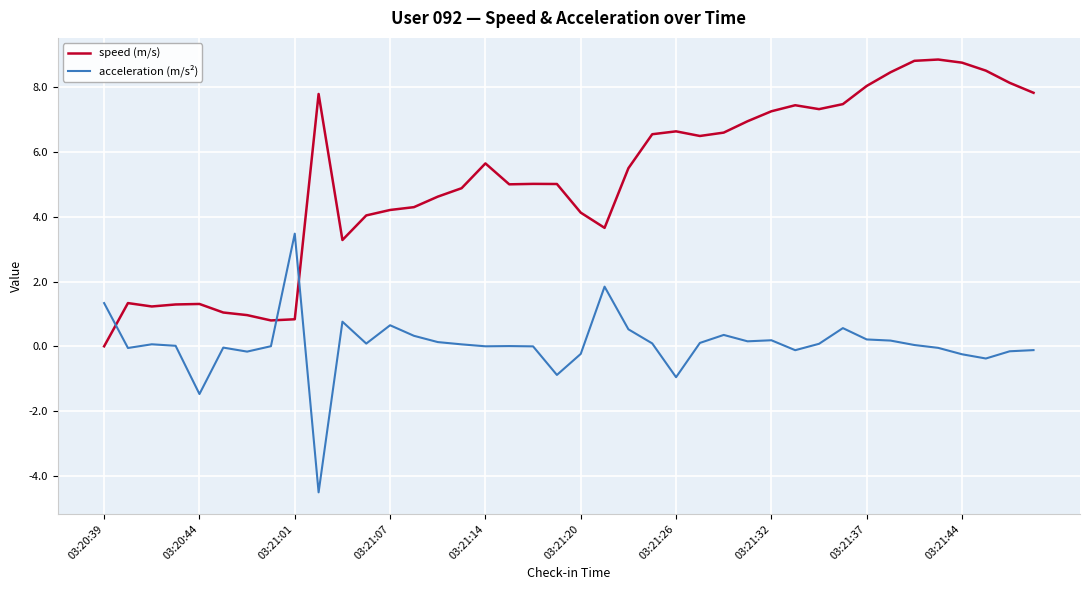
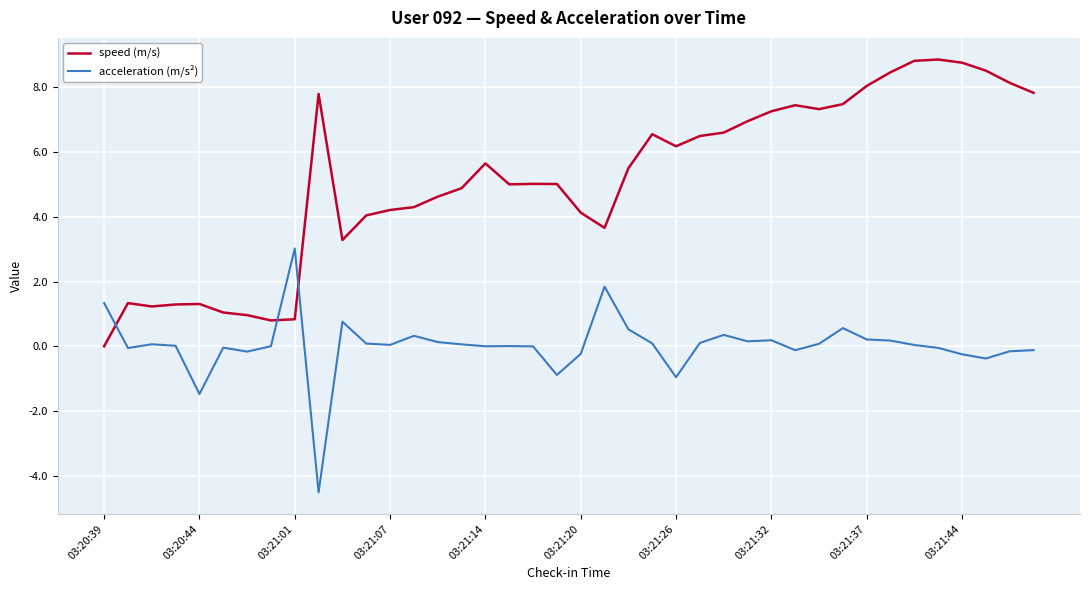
acceleration (m/s²), 03:21:01: 3.5 -> 3.0
acceleration (m/s²), 03:21:07: 0.6 -> 0.0
speed (m/s), 03:21:26: 6.6 -> 6.2
